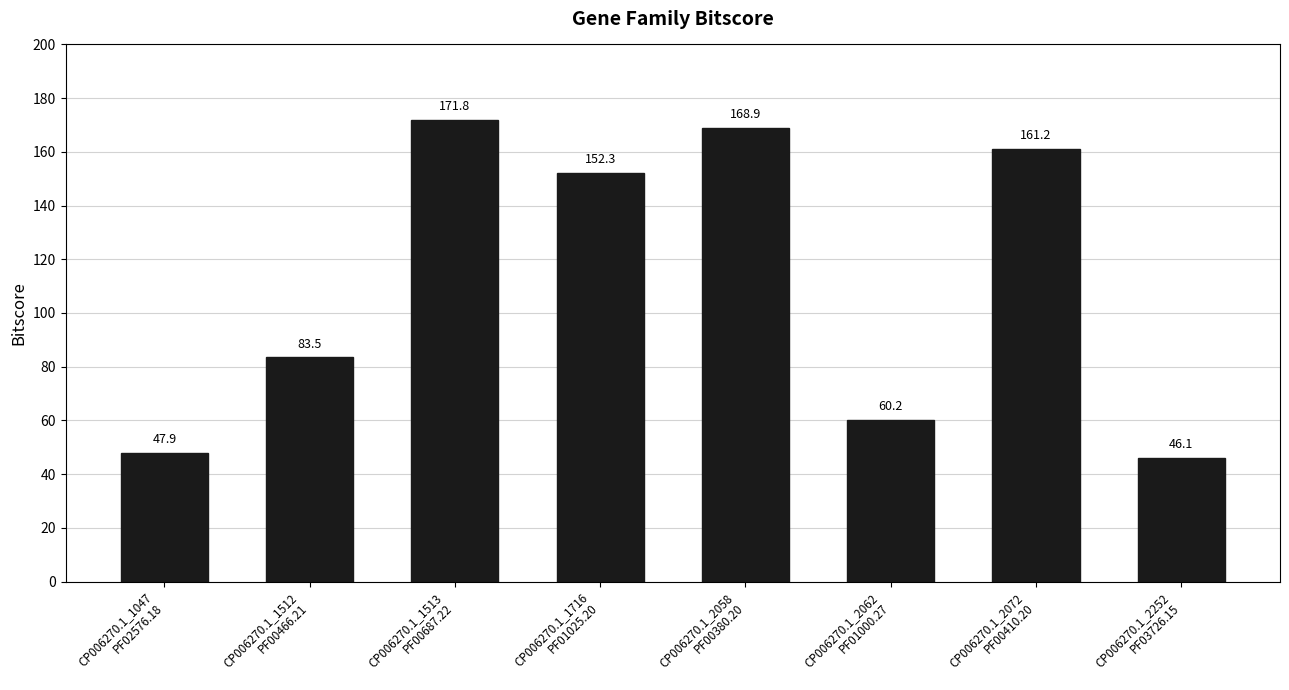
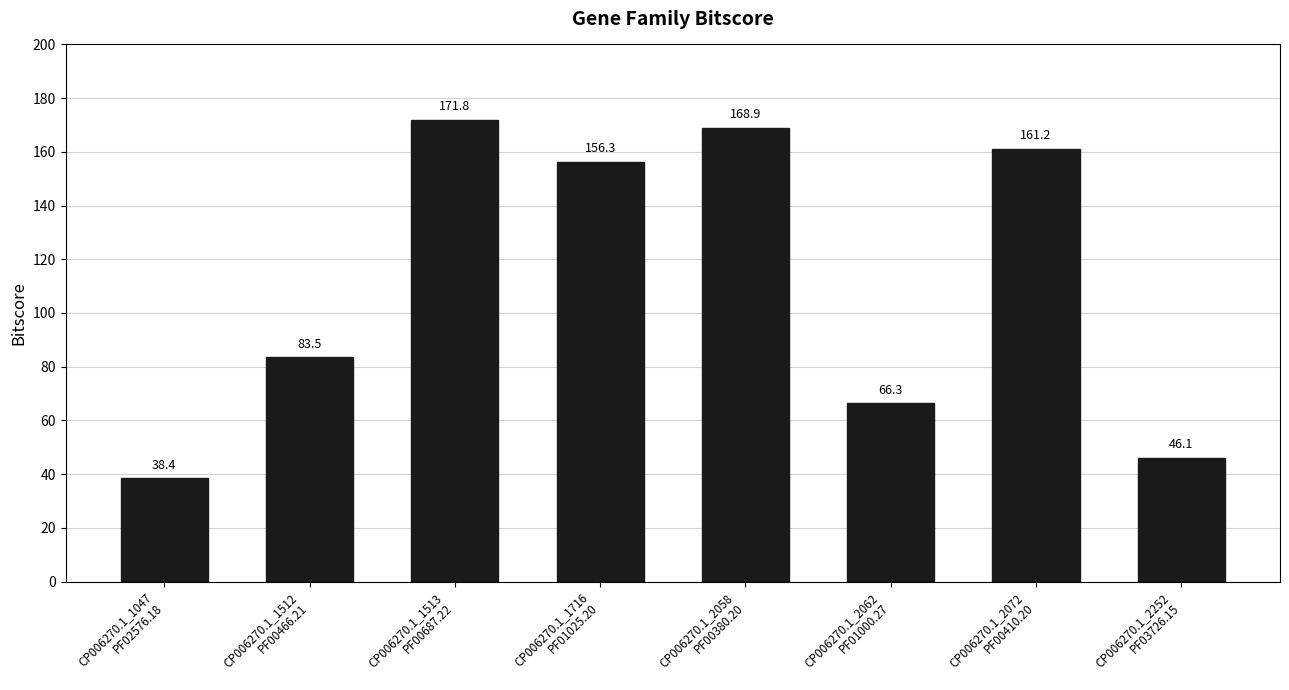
CP006270.1_1047 PF02576.18: 47.9 -> 38.4
CP006270.1_1716 PF01025.20: 152.3 -> 156.3
CP006270.1_2062 PF01000.27: 60.2 -> 66.3
